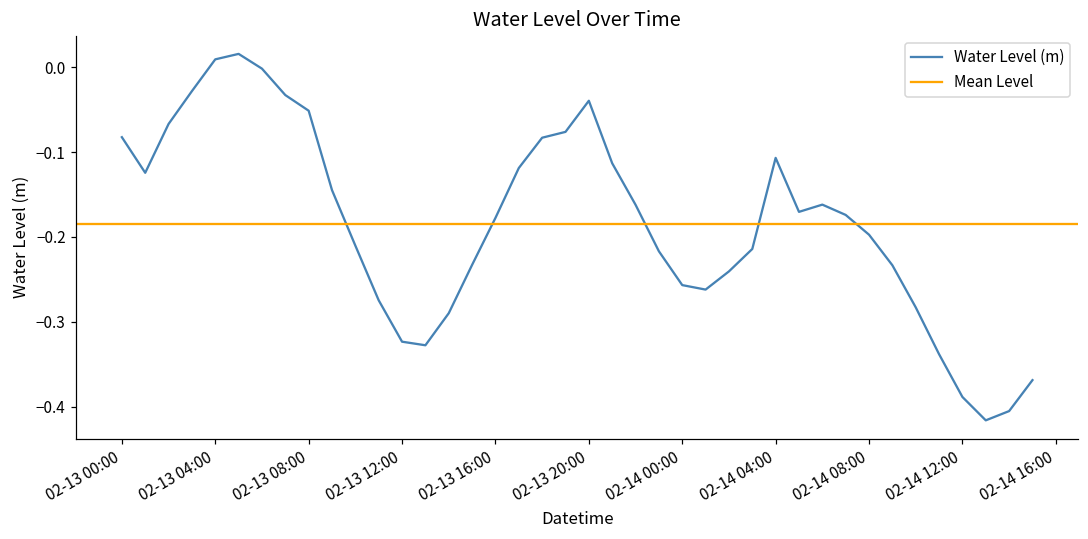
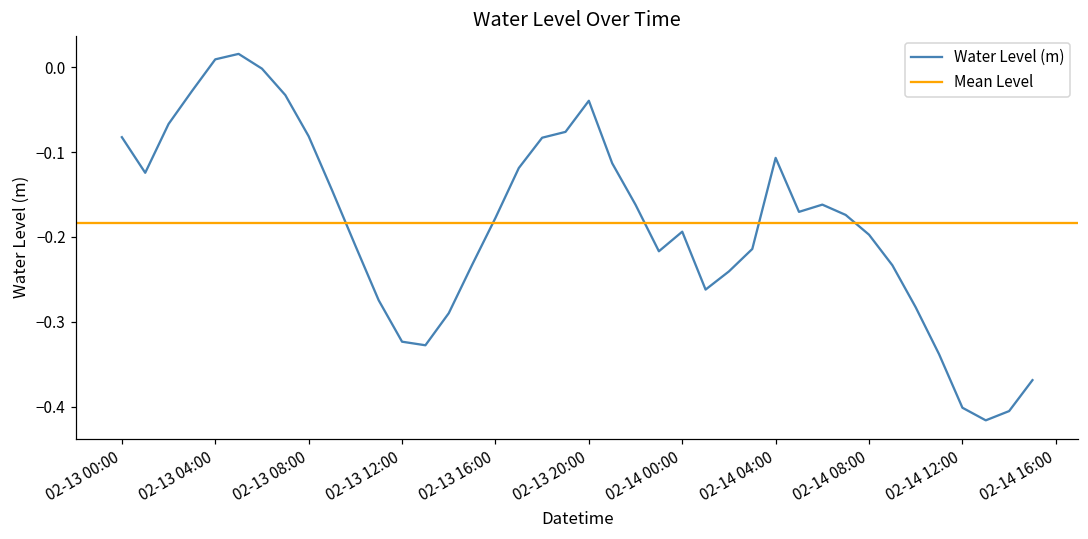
02-13 08:00: -0.05 -> -0.08
02-14 00:00: -0.26 -> -0.19
02-14 12:00: -0.39 -> -0.40
